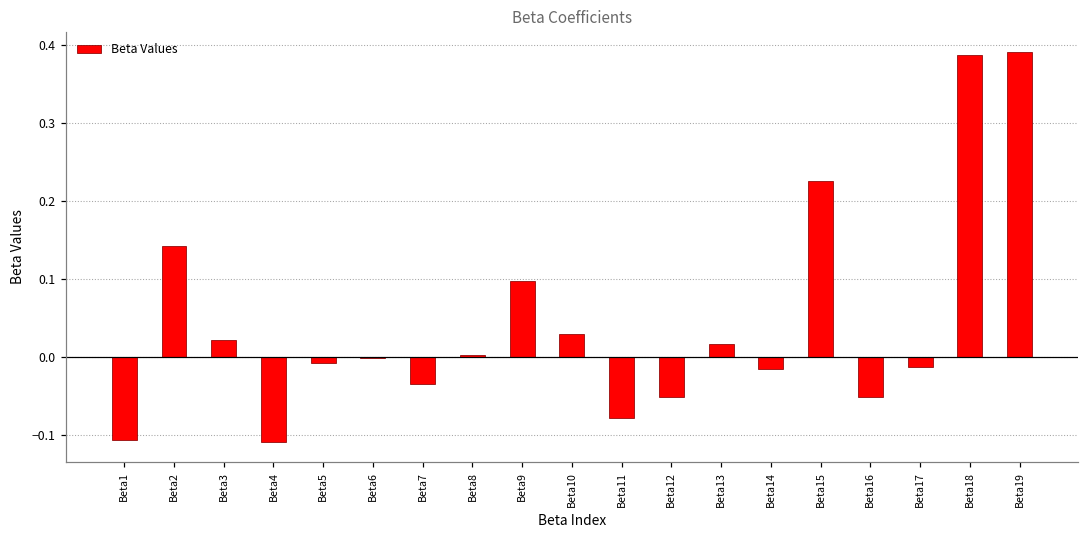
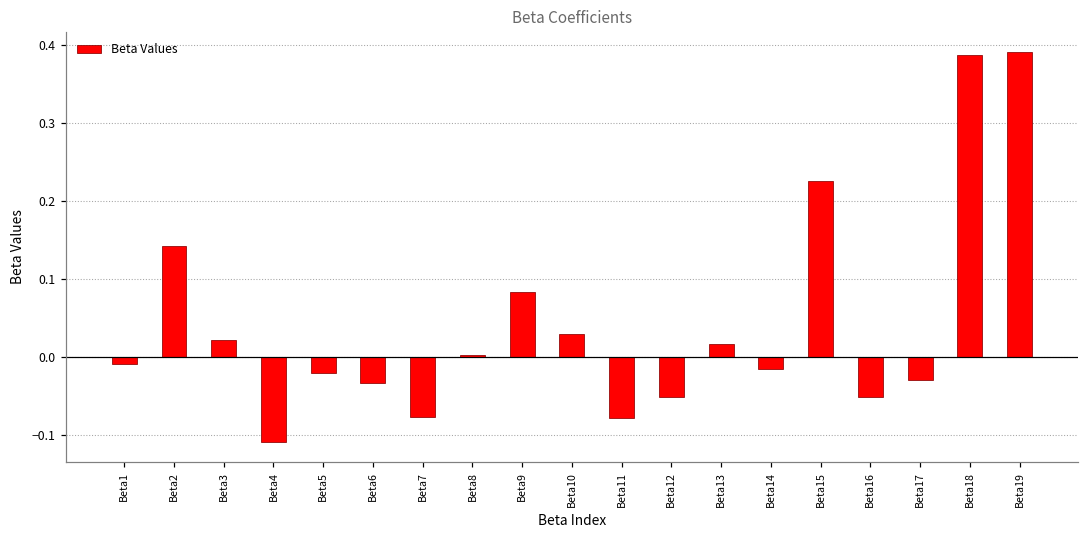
Beta1: -0.11 -> -0.01
Beta5: -0.01 -> -0.02
Beta6: 0.00 -> -0.03
Beta7: -0.04 -> -0.08
Beta9: 0.10 -> 0.08
Beta17: -0.01 -> -0.03
